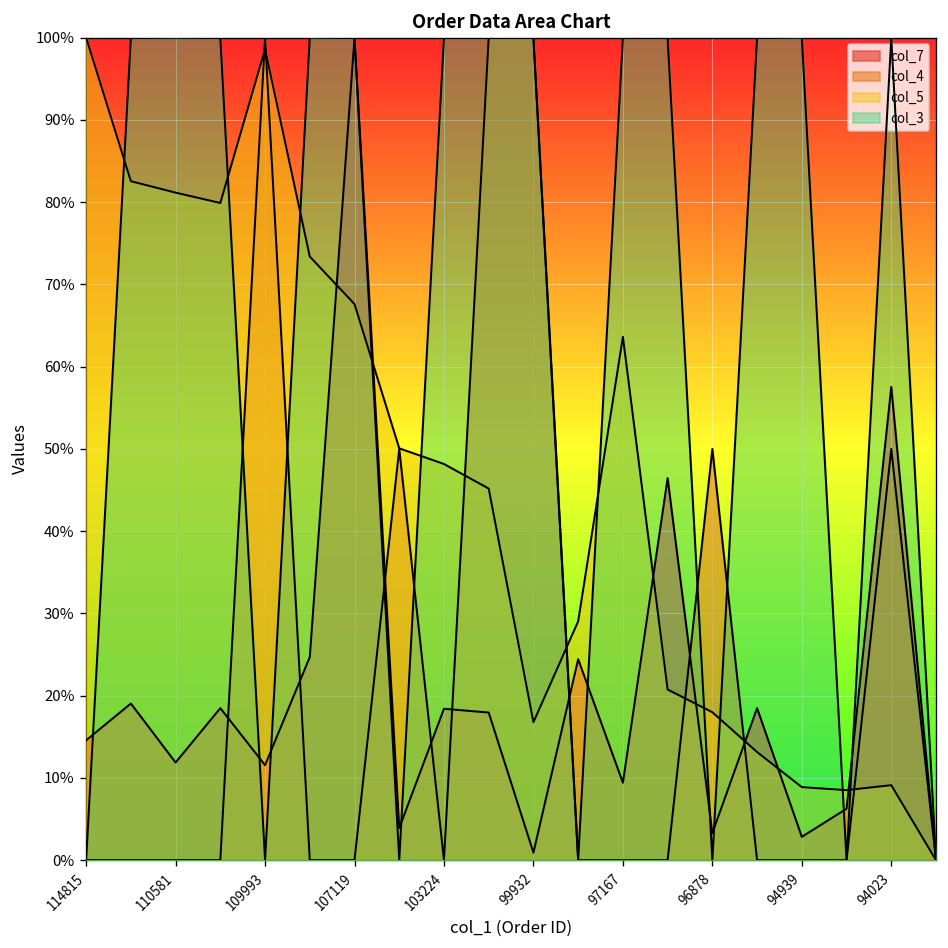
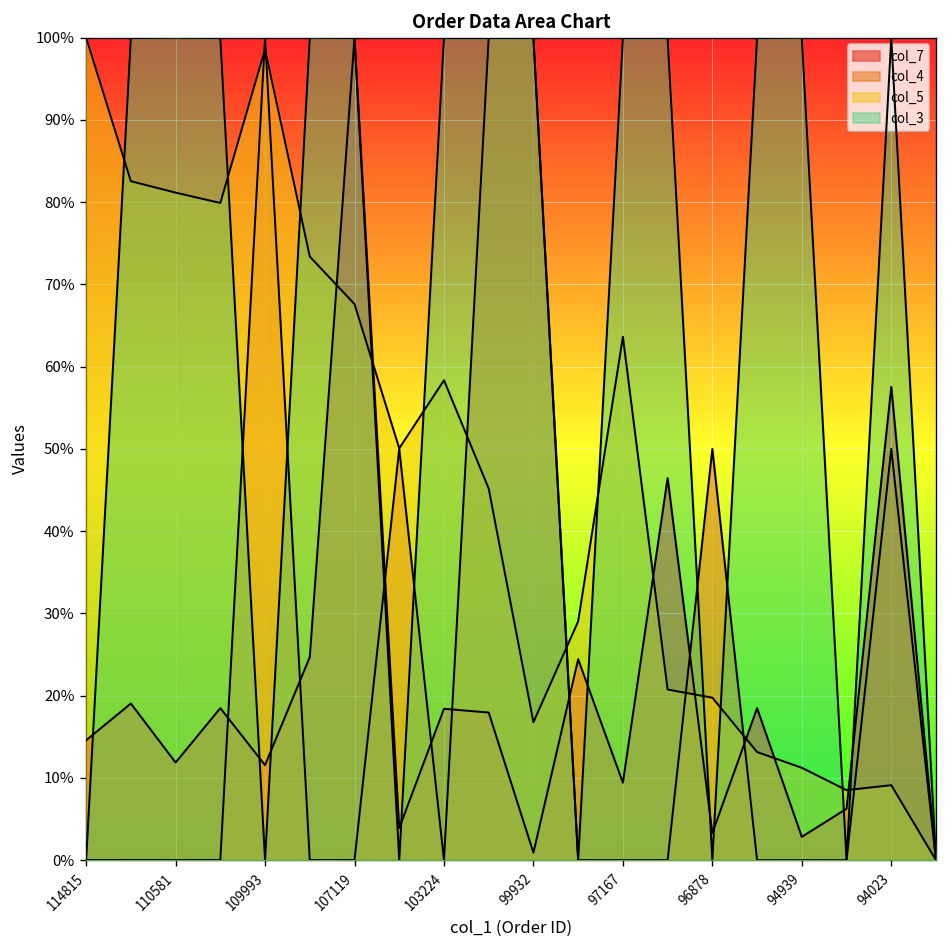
col_5, 103224: 48% -> 58%
col_5, 96878: 18% -> 20%
col_5, 94939: 9% -> 11%
